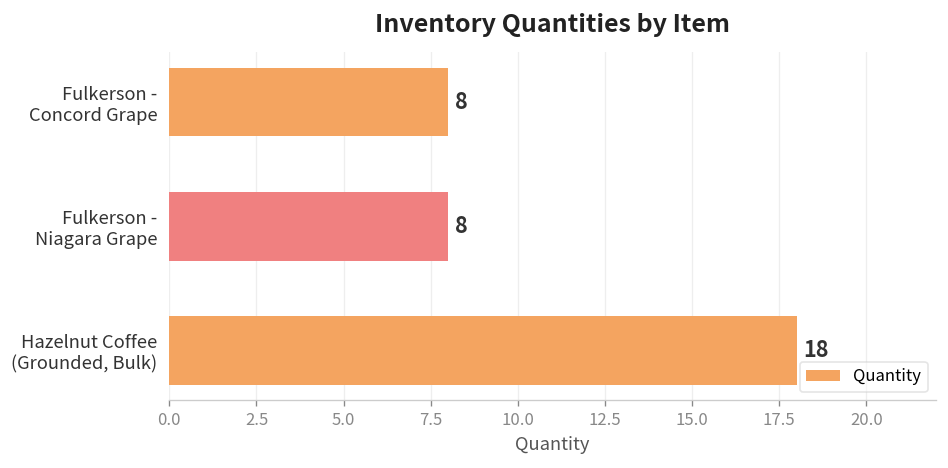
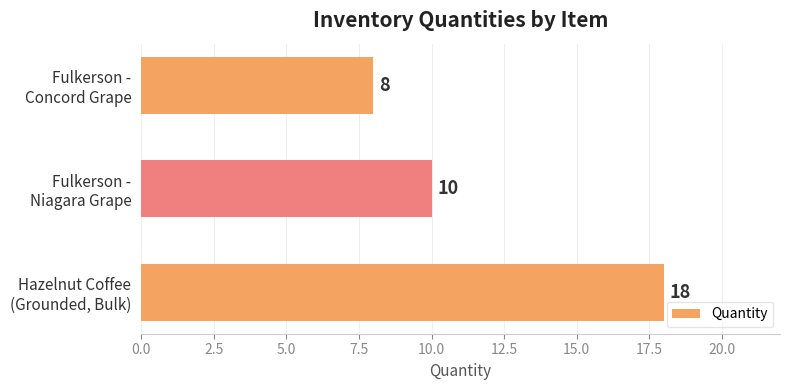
Fulkerson - Niagara Grape: 8 -> 10
